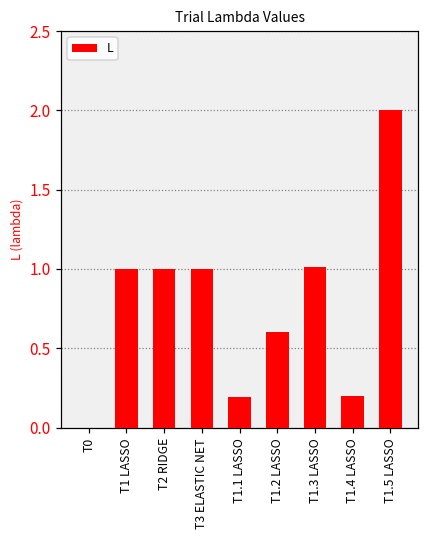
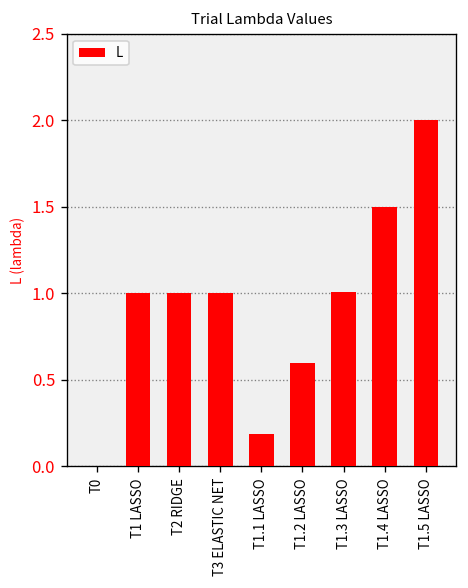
T1.4 LASSO: 0.2 -> 1.5
